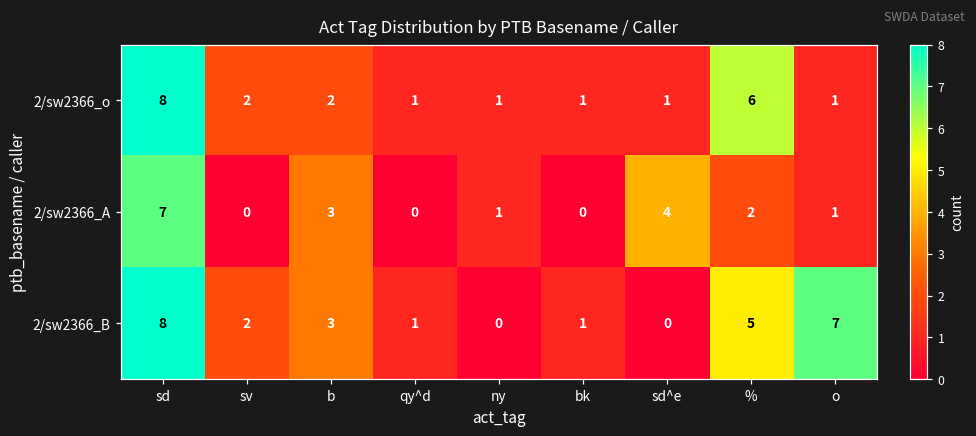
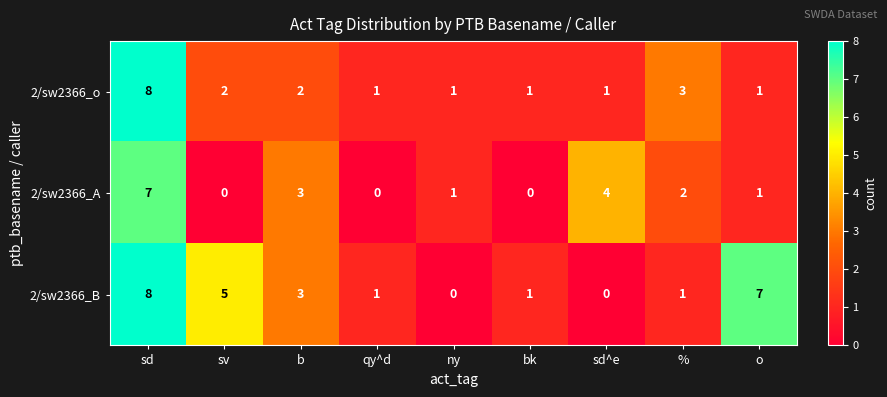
2/sw2366_o, %: 6 -> 3
2/sw2366_B, sv: 2 -> 5
2/sw2366_B, %: 5 -> 1
